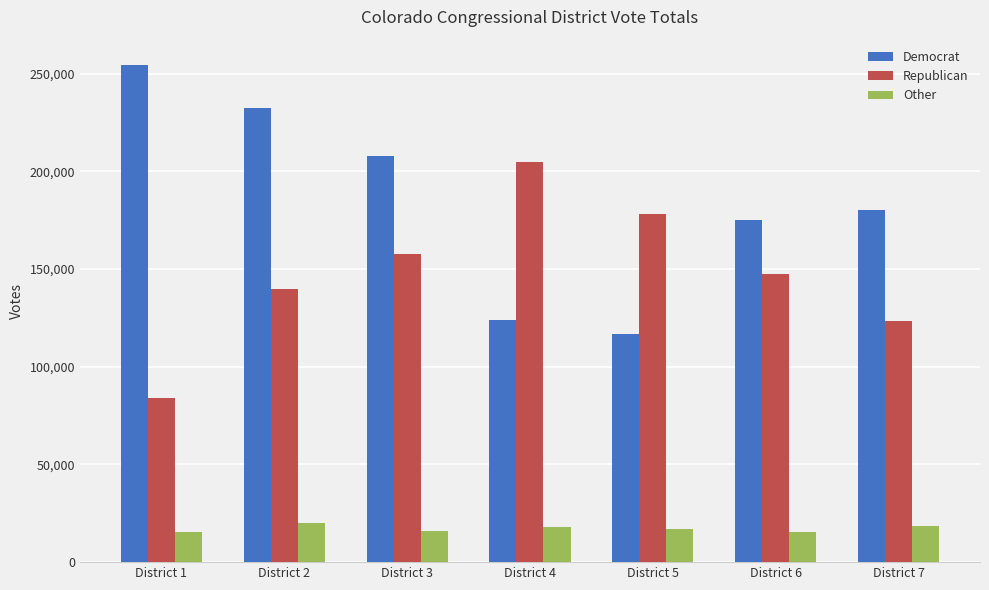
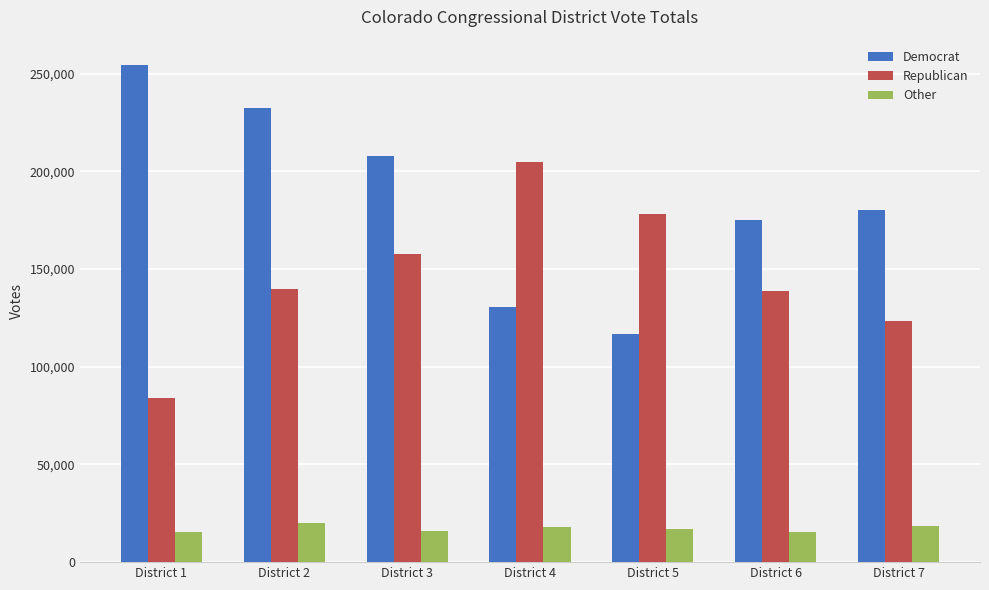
Democrat, District 4: 124,000 -> 131,000
Republican, District 6: 147,000 -> 139,000
